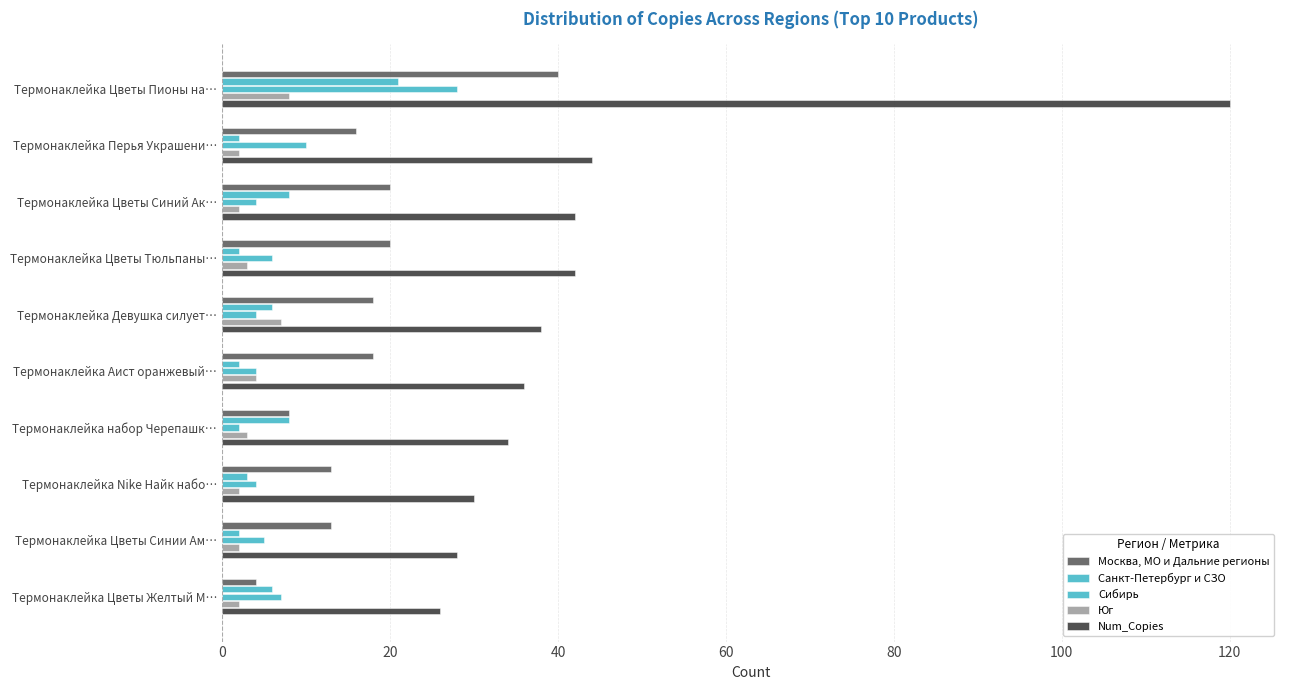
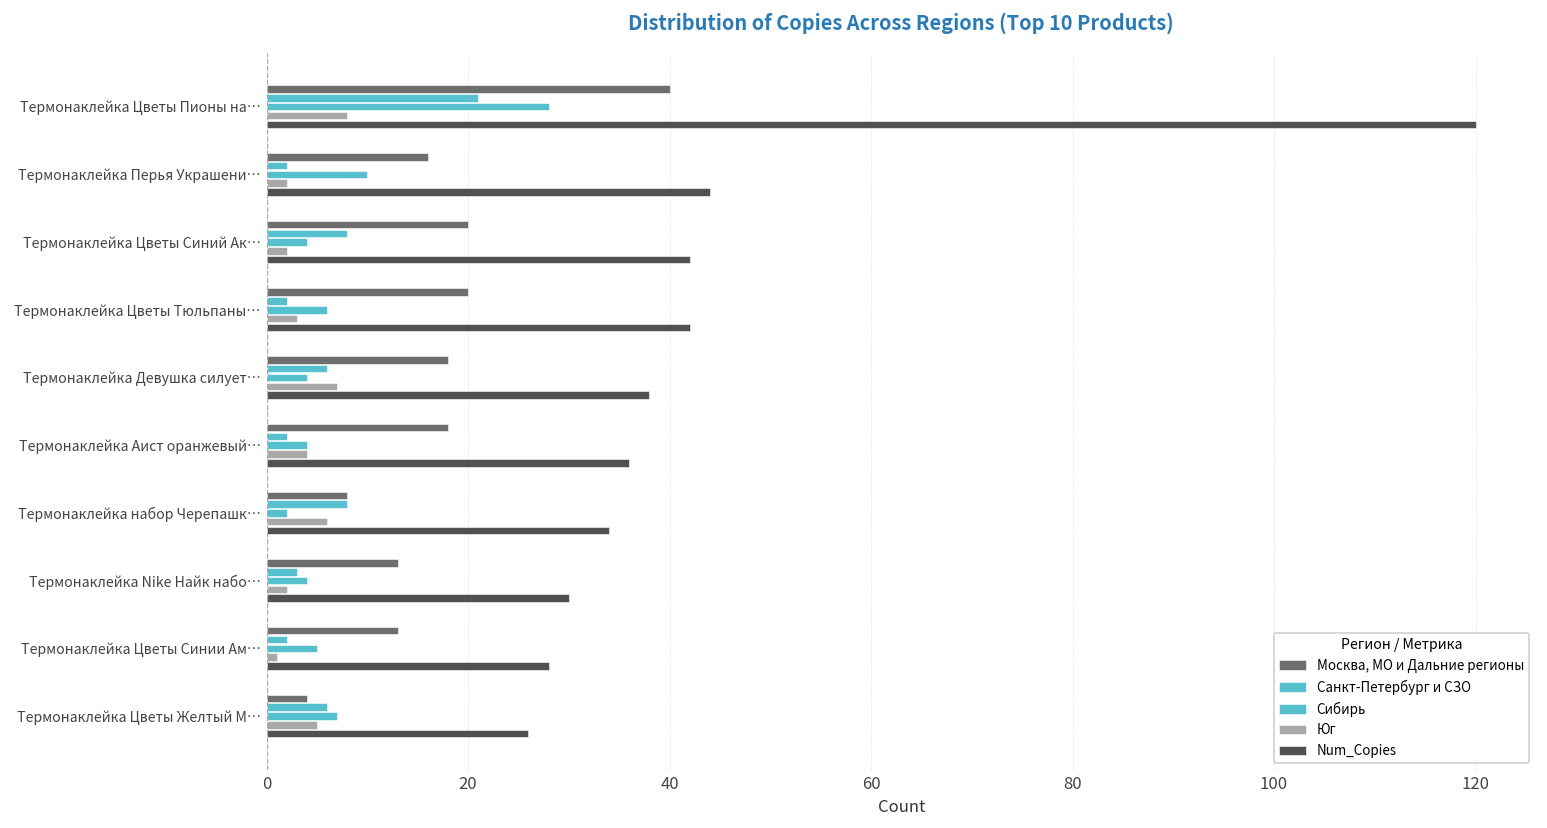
Юг, Термонаклейка набор Черепашк…: 3 -> 6
Юг, Термонаклейка Цветы Синии Ам…: 2 -> 1
Юг, Термонаклейка Цветы Желтый М…: 2 -> 5
